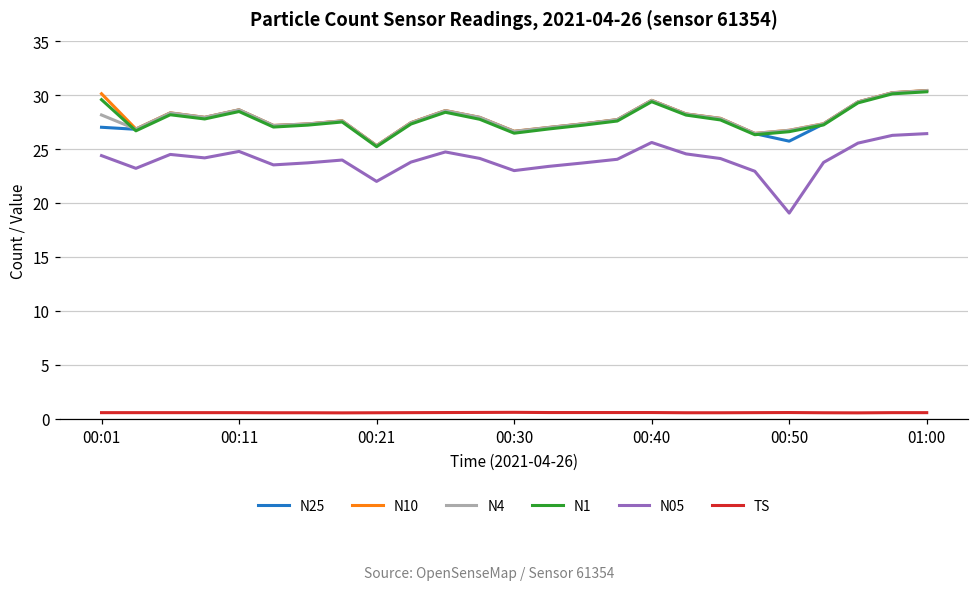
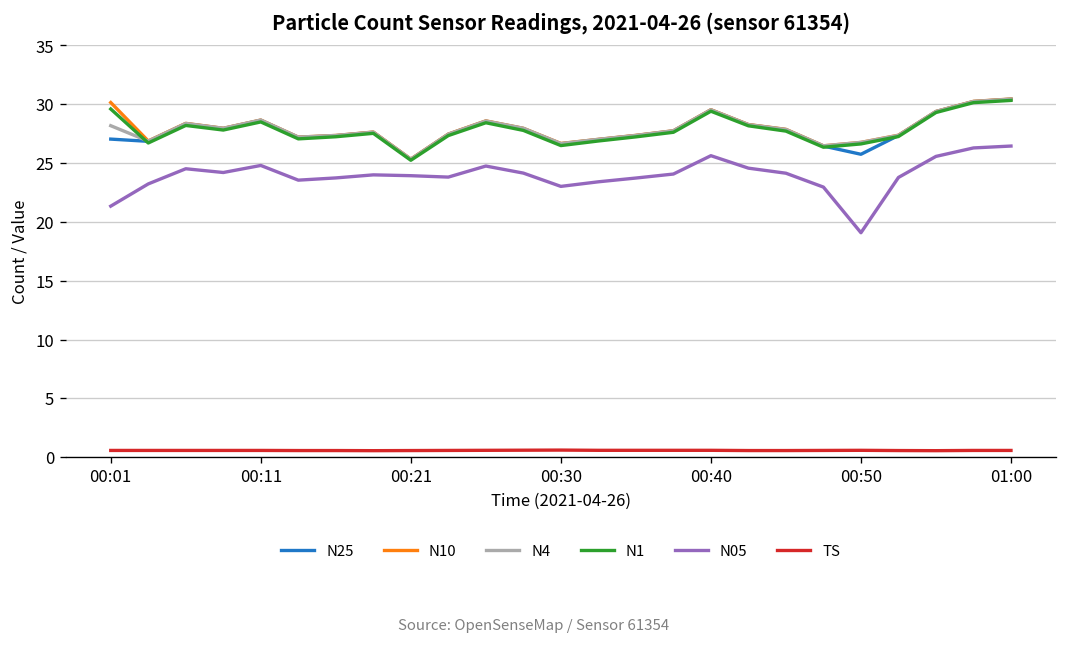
N05, 00:01: 24 -> 21
N05, 00:21: 22 -> 24
